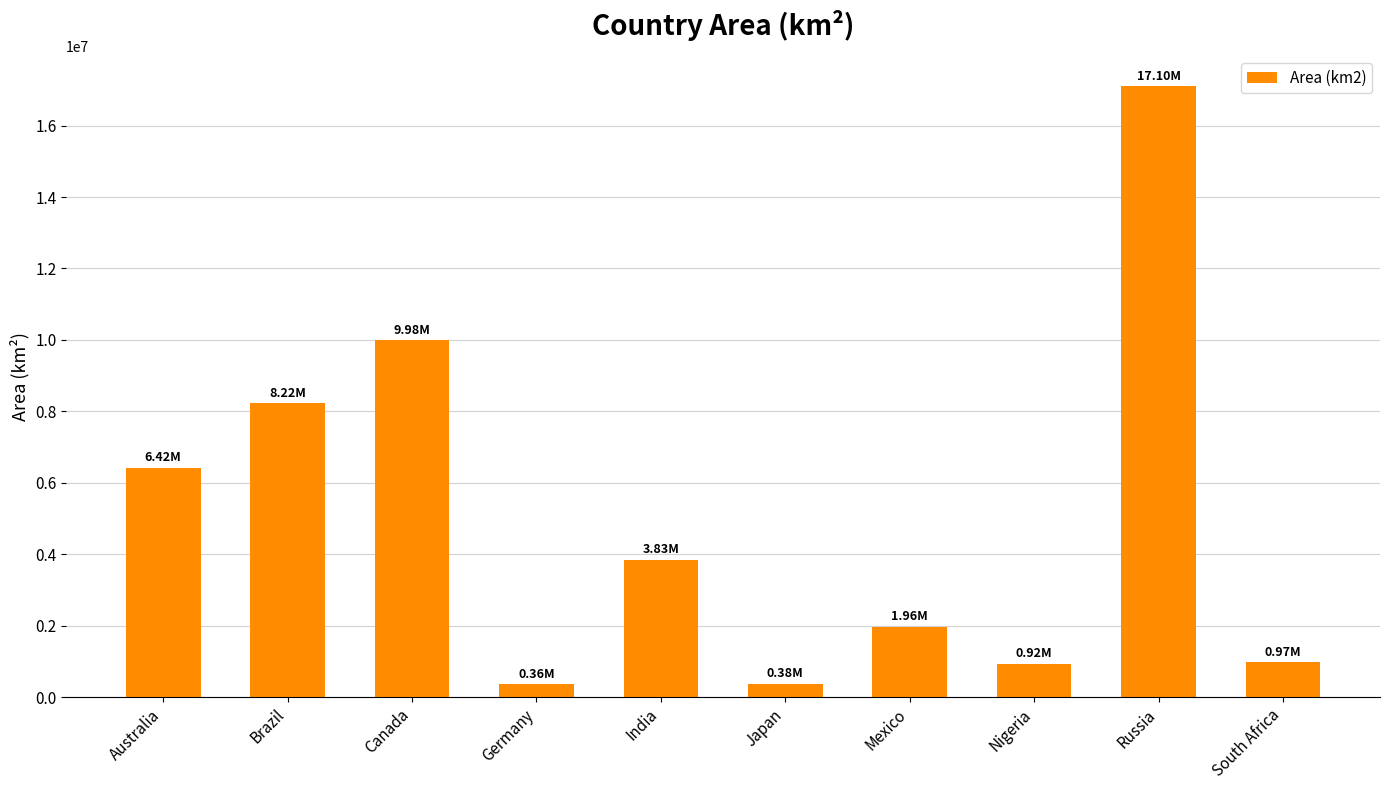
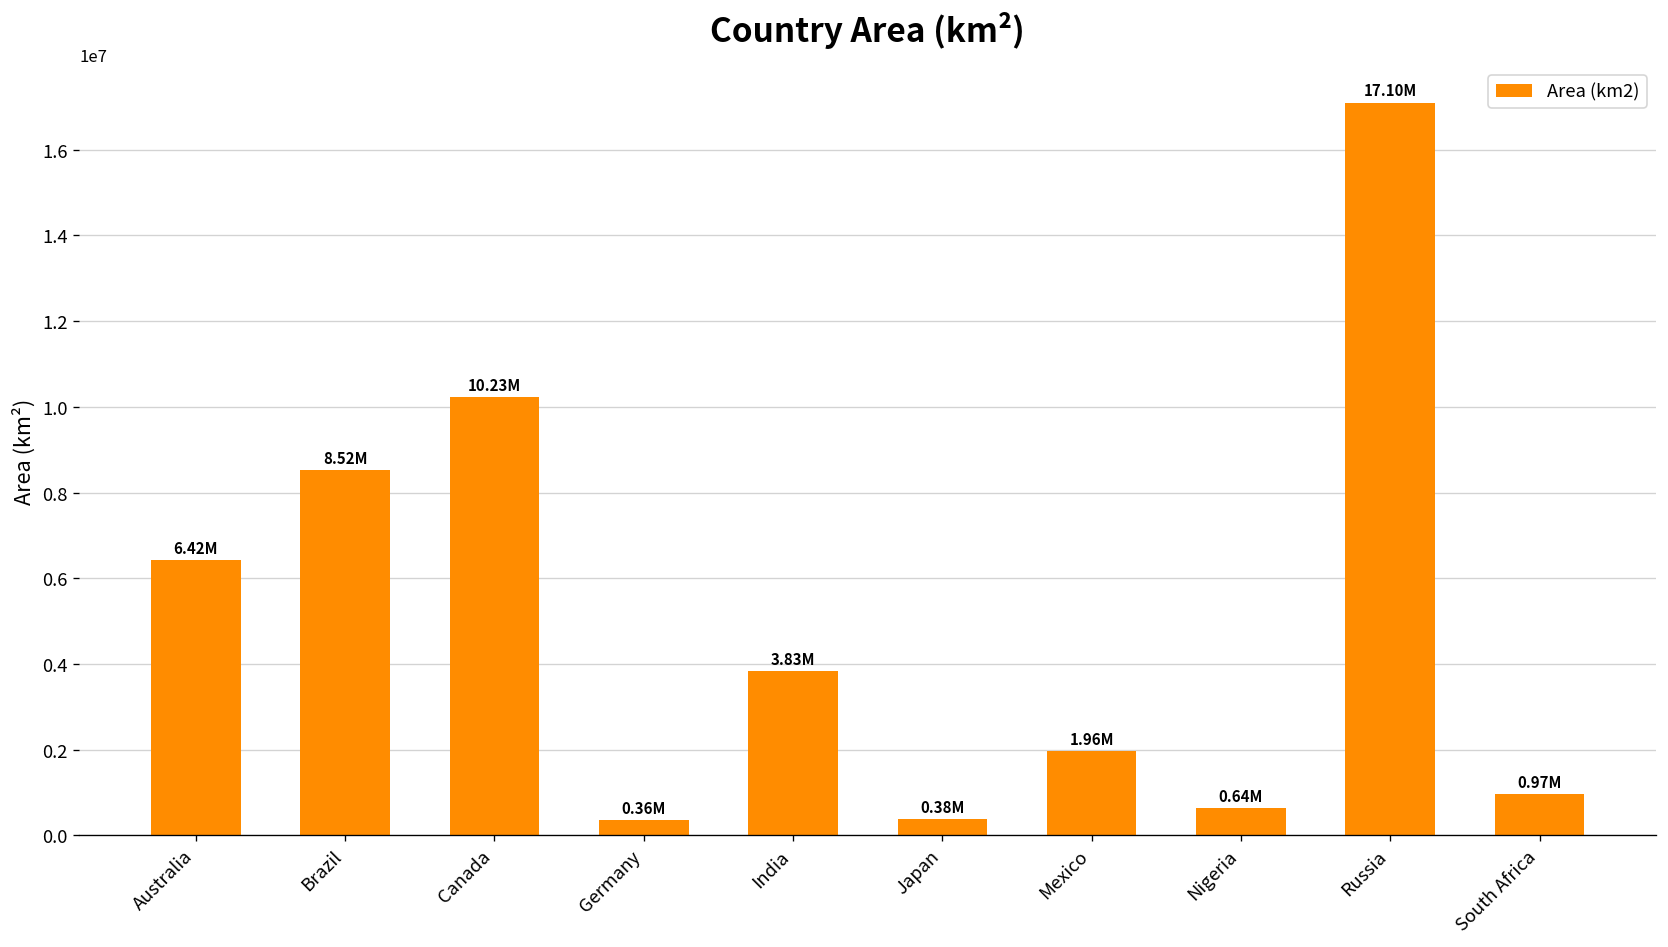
Brazil: 8.22M -> 8.52M
Canada: 9.98M -> 10.23M
Nigeria: 0.92M -> 0.64M
